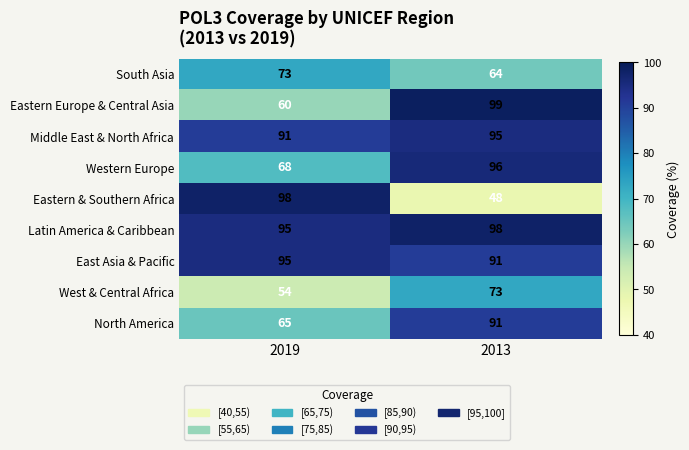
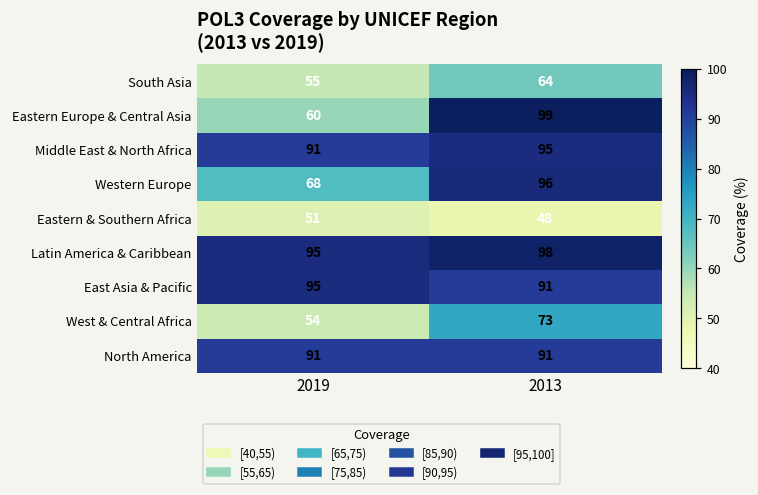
South Asia, 2019: 73 -> 55
Eastern & Southern Africa, 2019: 98 -> 51
North America, 2019: 65 -> 91
